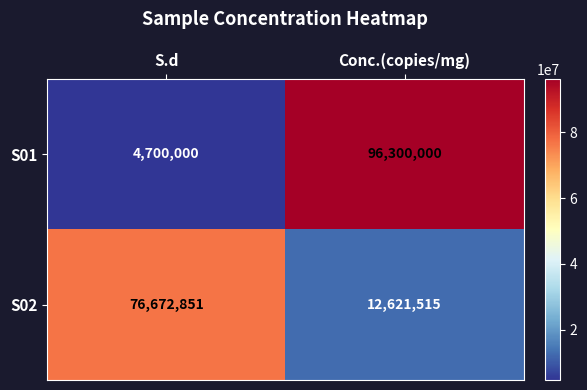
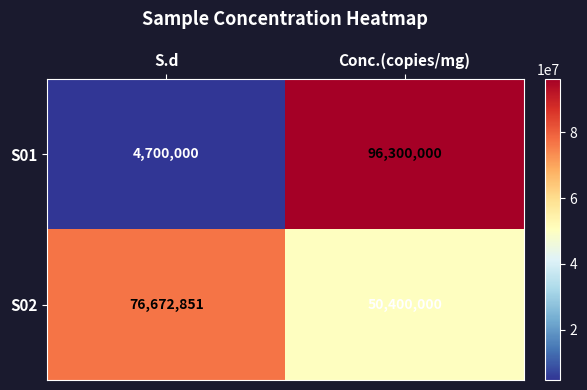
S02, Conc.(copies/mg): 12,621,515 -> 50,400,000
